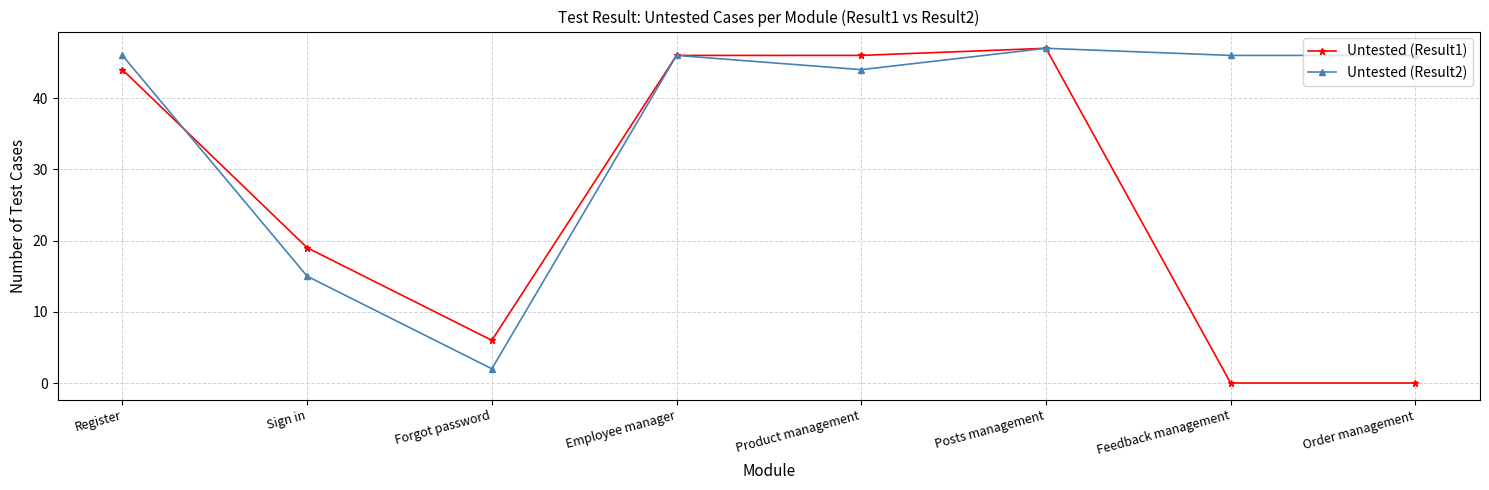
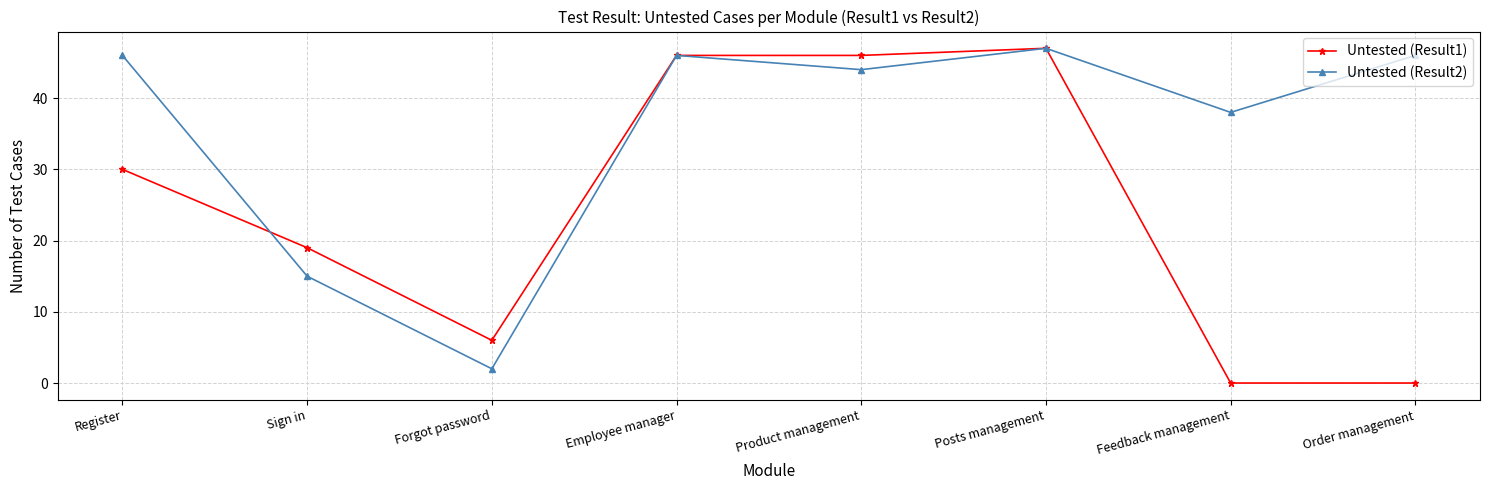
Untested (Result1), Register: 44 -> 30
Untested (Result2), Feedback management: 46 -> 38
